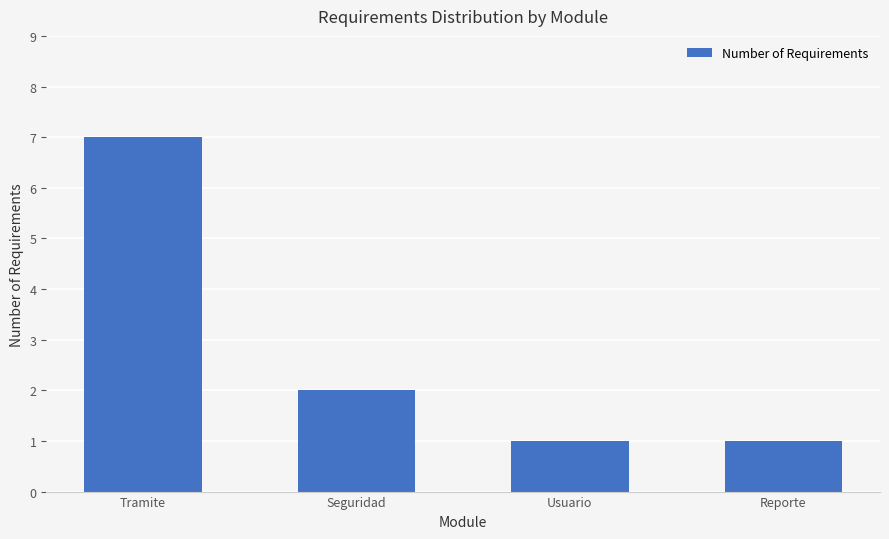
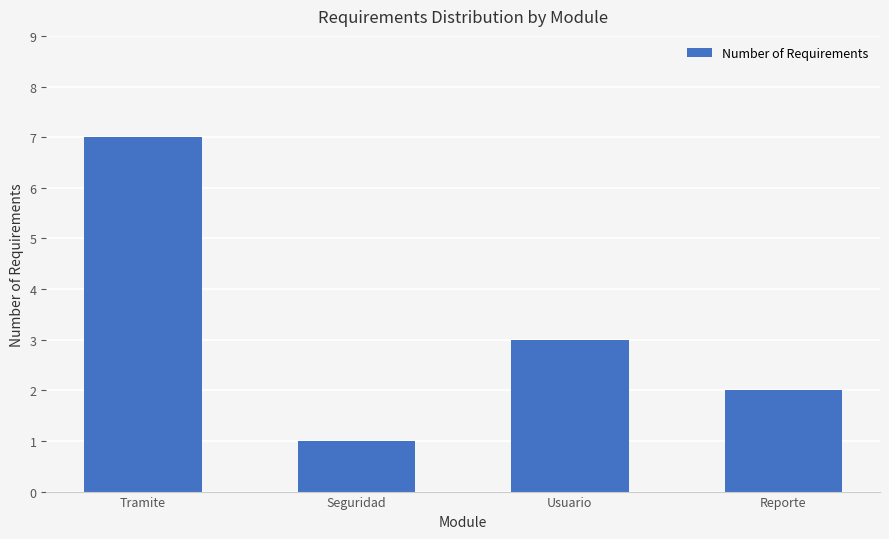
Seguridad: 2 -> 1
Usuario: 1 -> 3
Reporte: 1 -> 2
